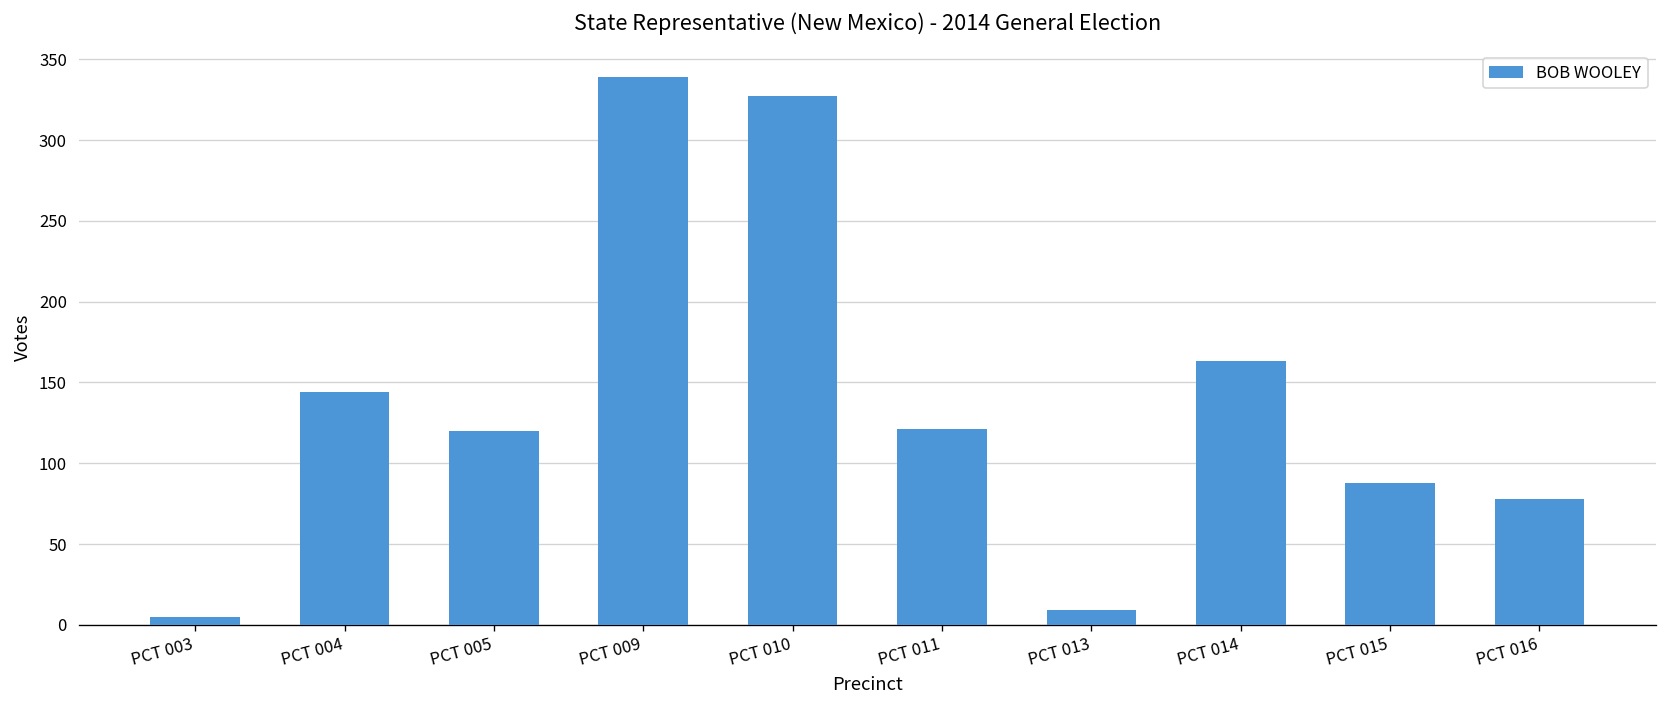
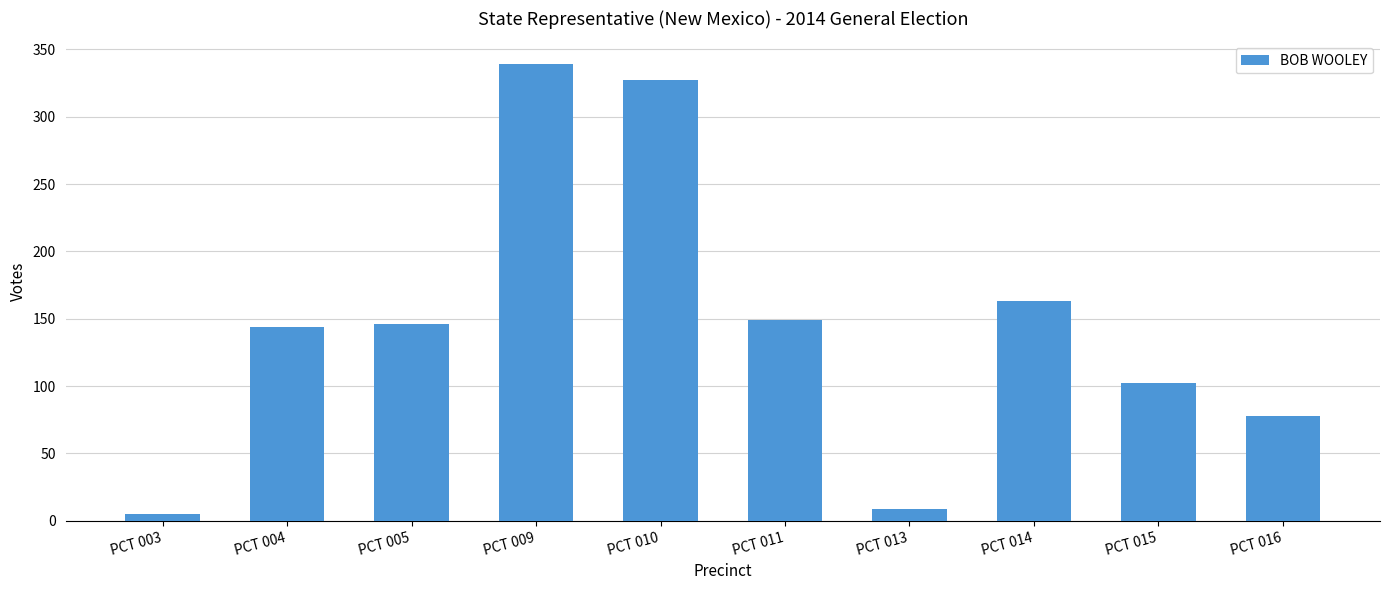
PCT 005: 120 -> 146
PCT 011: 121 -> 149
PCT 015: 88 -> 102
